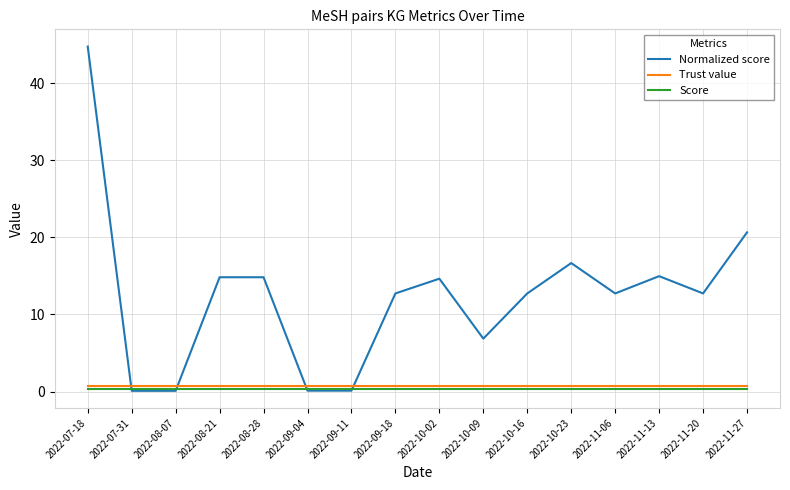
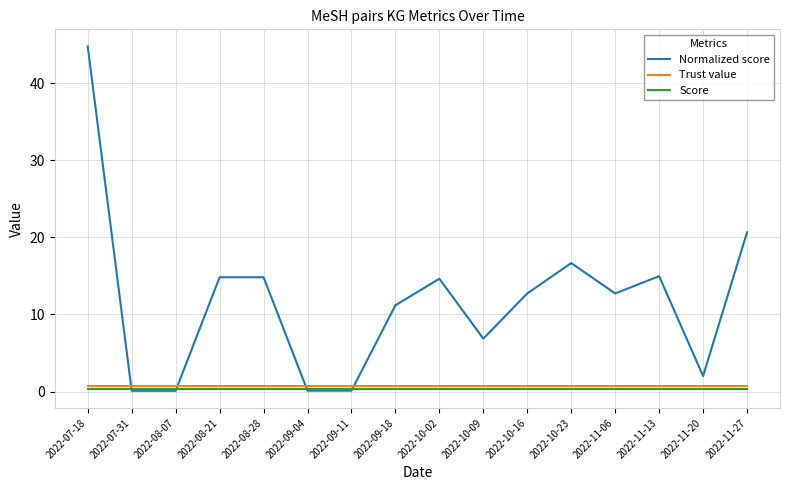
Normalized score, 2022-09-18: 13 -> 11
Normalized score, 2022-11-20: 13 -> 2
